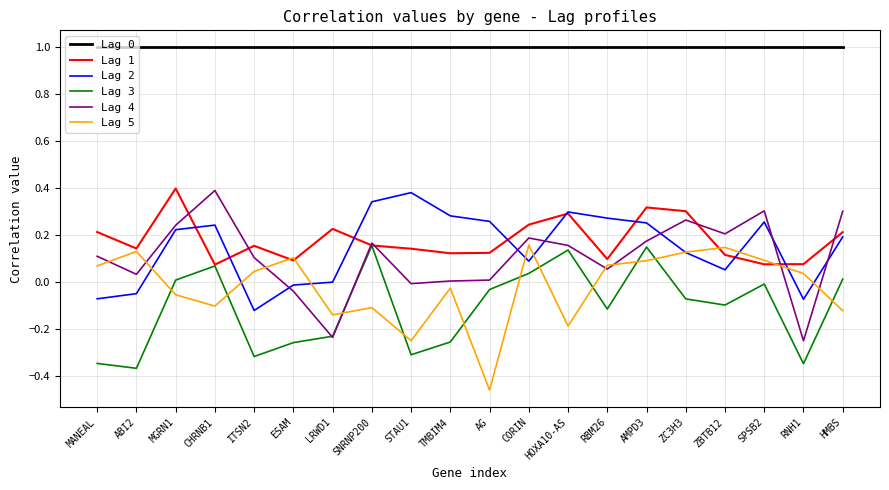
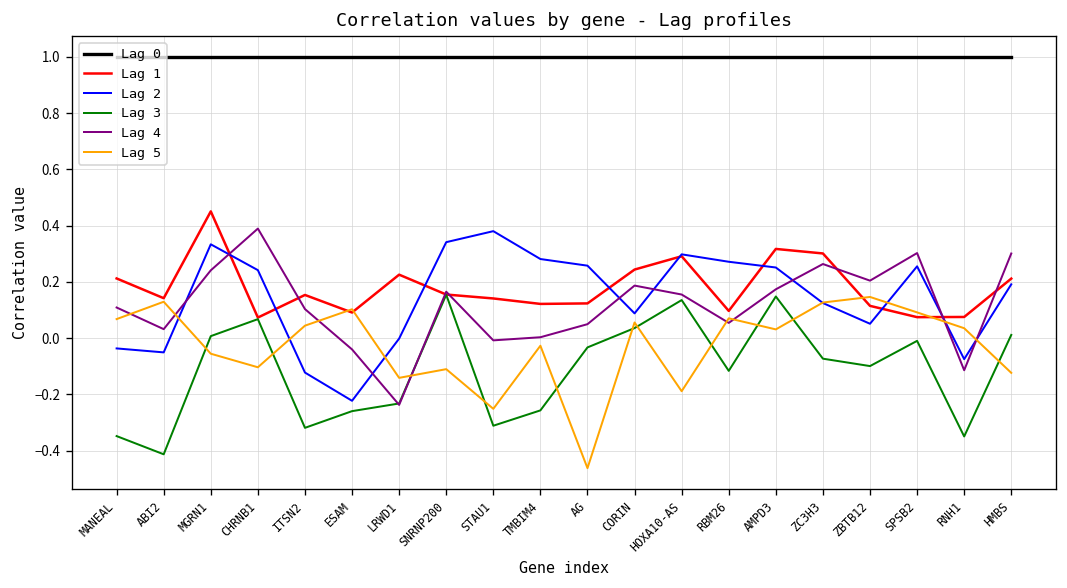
Lag 2, MANEAL: -0.07 -> -0.04
Lag 3, ABI2: -0.37 -> -0.41
Lag 1, MGRN1: 0.40 -> 0.45
Lag 2, MGRN1: 0.22 -> 0.33
Lag 2, ESAM: -0.01 -> -0.22
Lag 4, AG: 0.01 -> 0.05
Lag 5, CORIN: 0.16 -> 0.06
Lag 5, AMPD3: 0.09 -> 0.03
Lag 4, RNH1: -0.25 -> -0.11
